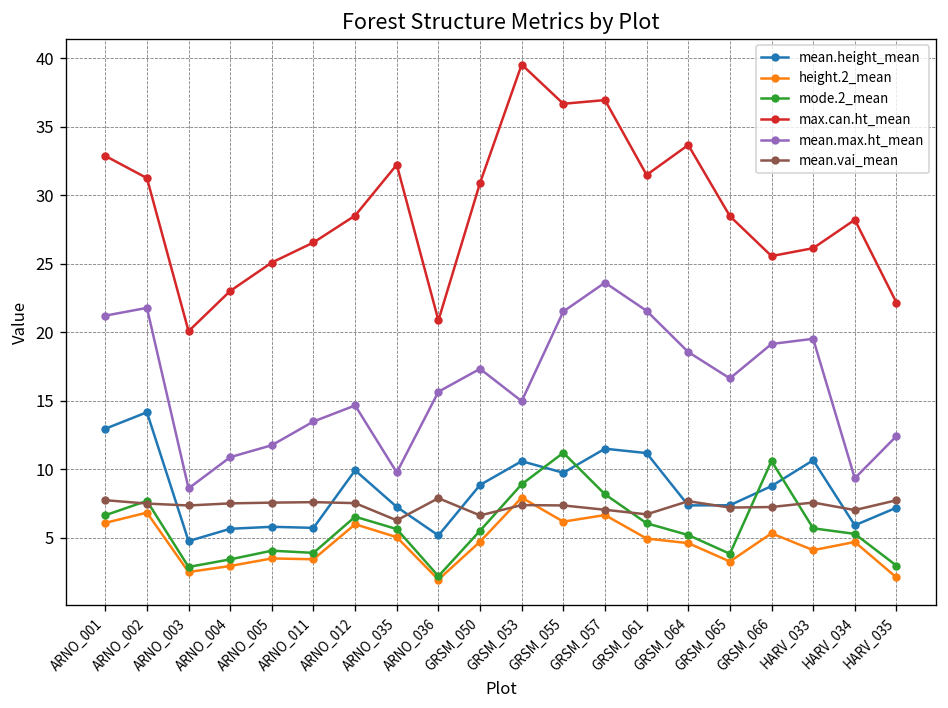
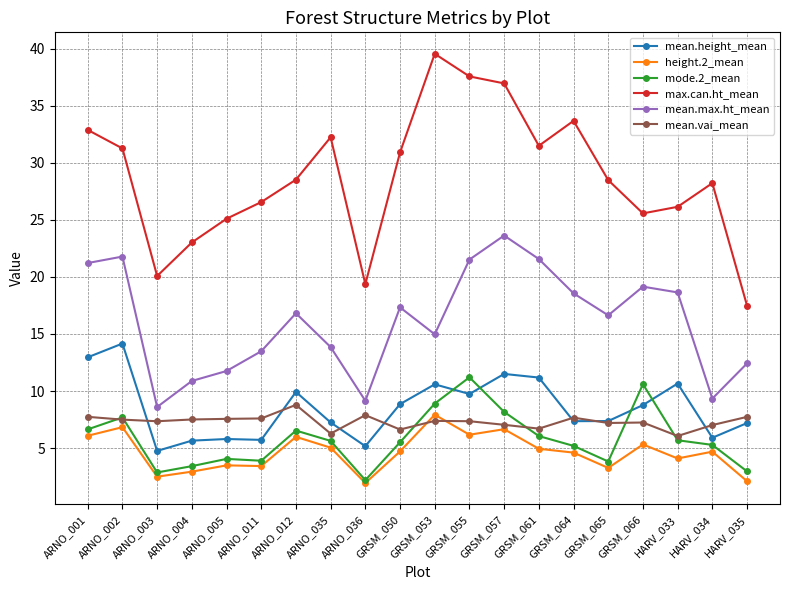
mean.max.ht_mean, ARNO_012: 14.7 -> 16.8
mean.vai_mean, ARNO_012: 7.5 -> 8.8
mean.max.ht_mean, ARNO_035: 9.8 -> 13.9
max.can.ht_mean, ARNO_036: 20.9 -> 19.4
mean.max.ht_mean, ARNO_036: 15.7 -> 9.1
max.can.ht_mean, GRSM_055: 36.7 -> 37.6
mean.max.ht_mean, HARV_033: 19.5 -> 18.6
mean.vai_mean, HARV_033: 7.6 -> 6.1
max.can.ht_mean, HARV_035: 22.2 -> 17.5
